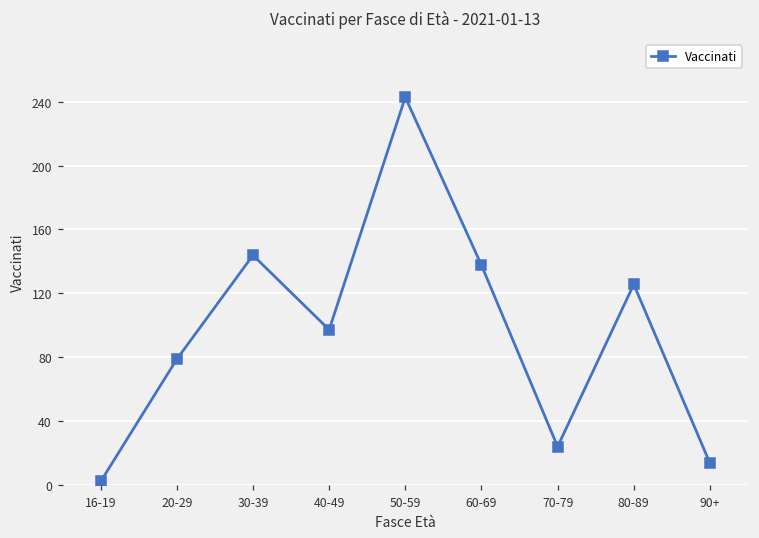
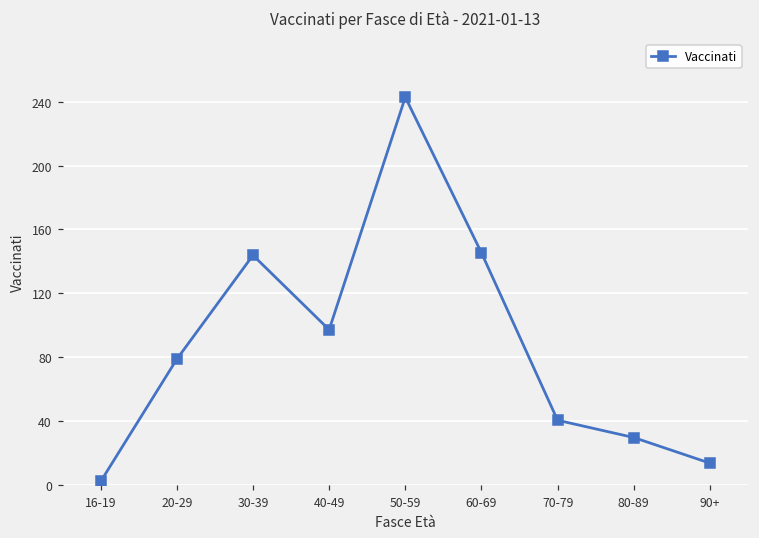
60-69: 138 -> 145
70-79: 24 -> 40
80-89: 126 -> 30
